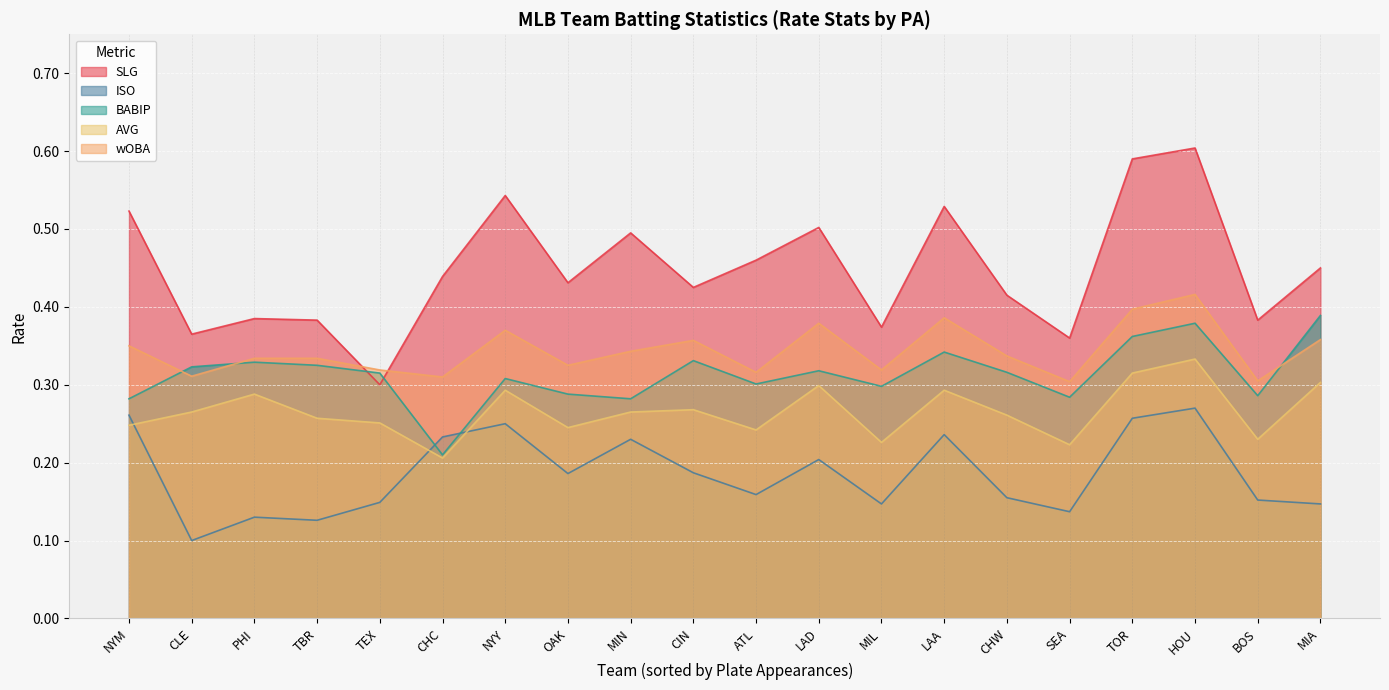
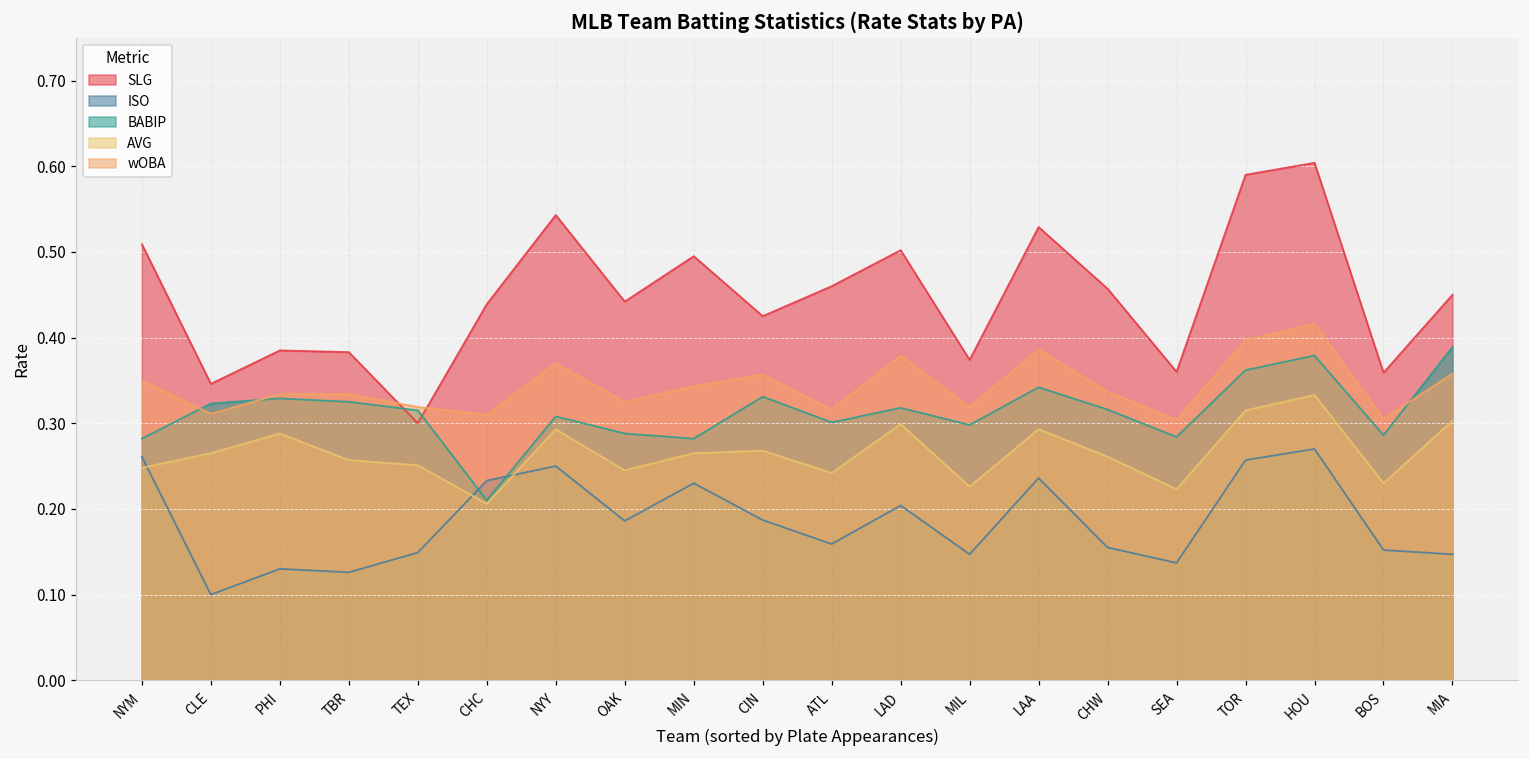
SLG, NYM: 0.52 -> 0.51
SLG, CLE: 0.37 -> 0.35
SLG, OAK: 0.43 -> 0.44
SLG, CHW: 0.42 -> 0.46
SLG, BOS: 0.38 -> 0.36
